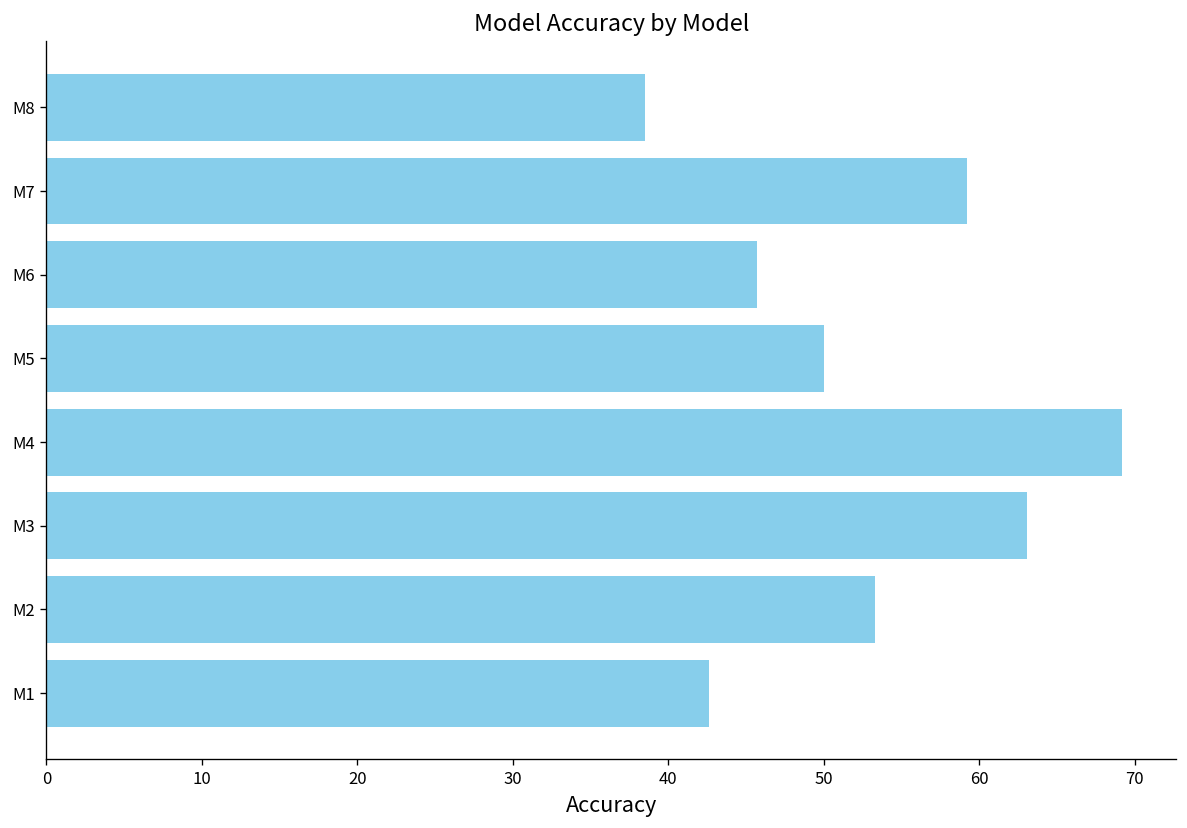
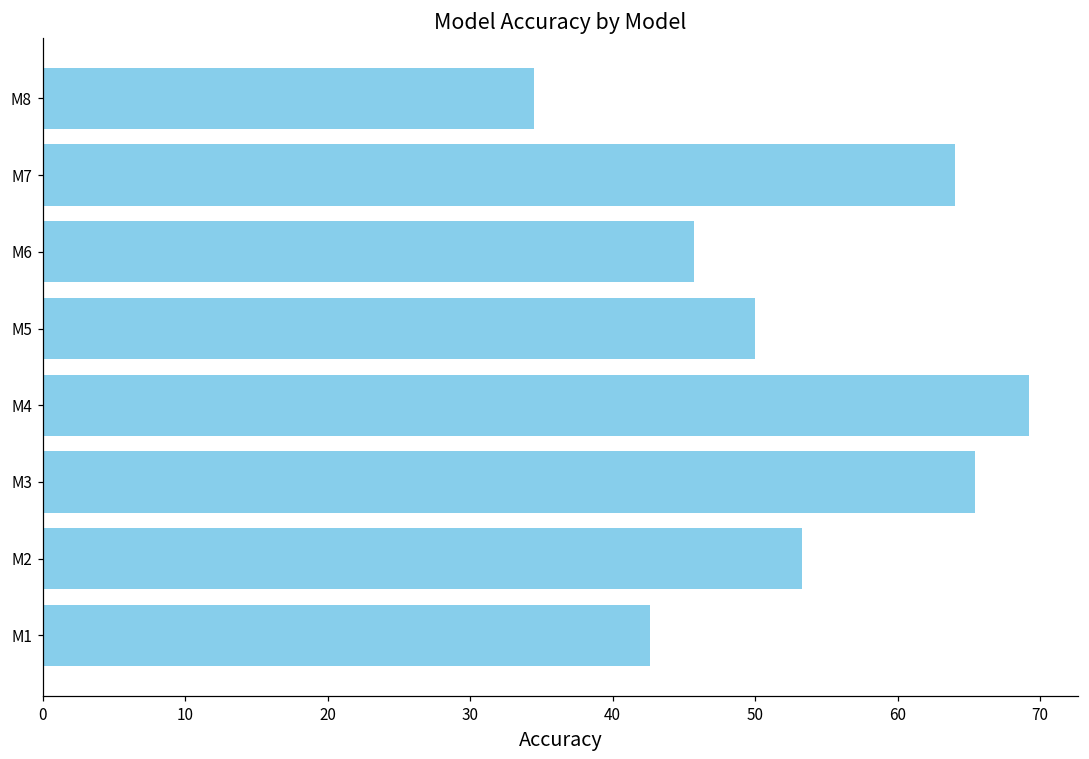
M8: 38.5 -> 34.5
M7: 59.2 -> 64.0
M3: 63.1 -> 65.4
